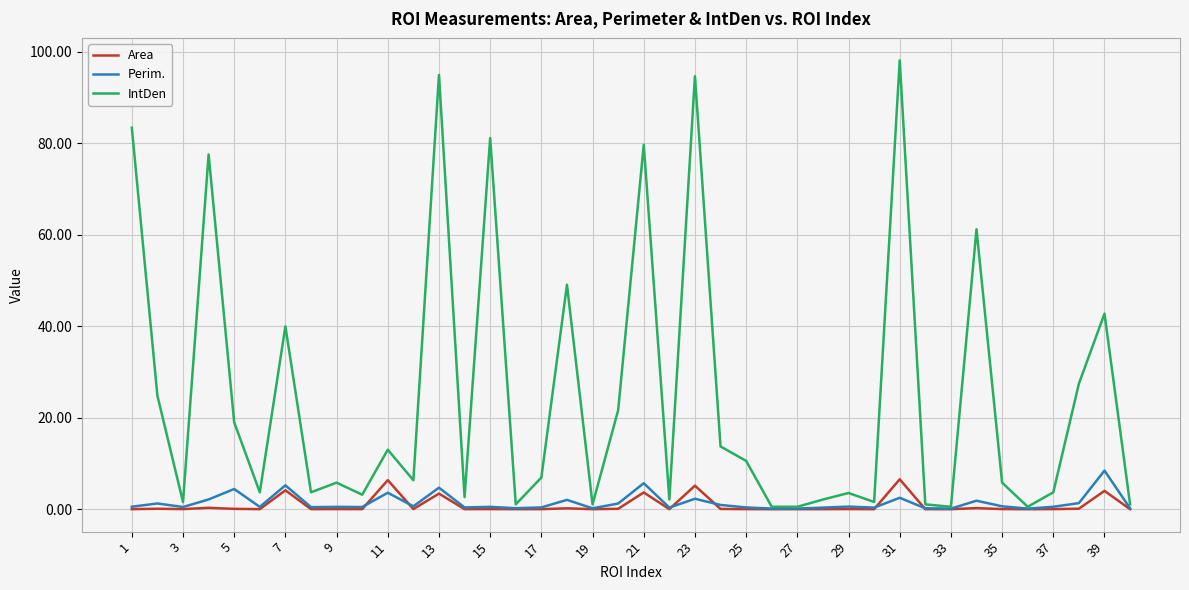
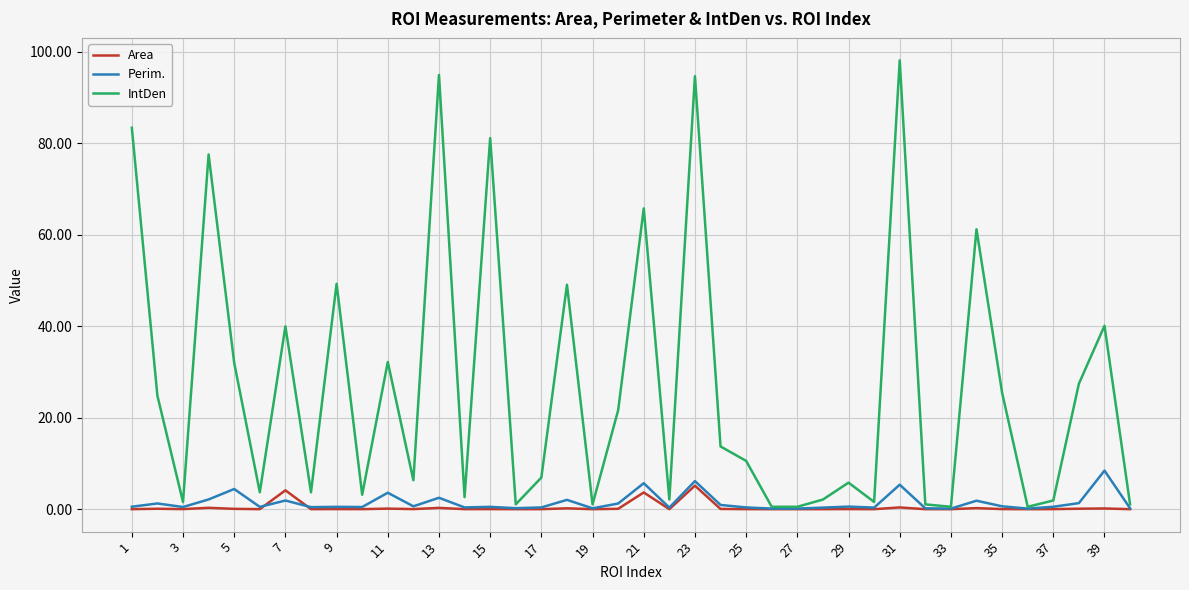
IntDen, 5: 19 -> 32
Perim., 7: 5 -> 2
IntDen, 9: 6 -> 49
Area, 11: 6 -> 0
IntDen, 11: 13 -> 32
Area, 13: 3 -> 0
Perim., 13: 5 -> 2
IntDen, 21: 80 -> 66
Perim., 23: 2 -> 6
IntDen, 29: 4 -> 6
Area, 31: 7 -> 0
Perim., 31: 2 -> 5
IntDen, 35: 6 -> 25
IntDen, 37: 4 -> 2
Area, 39: 4 -> 0
IntDen, 39: 43 -> 40
